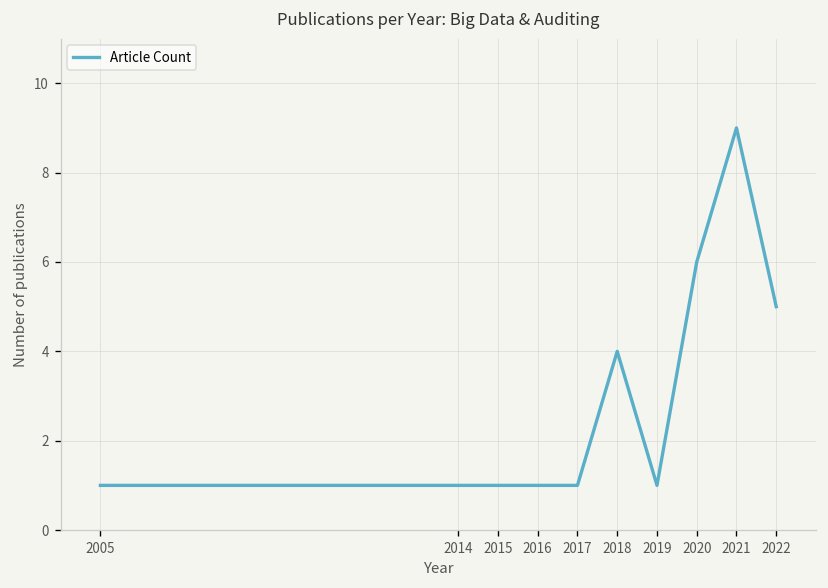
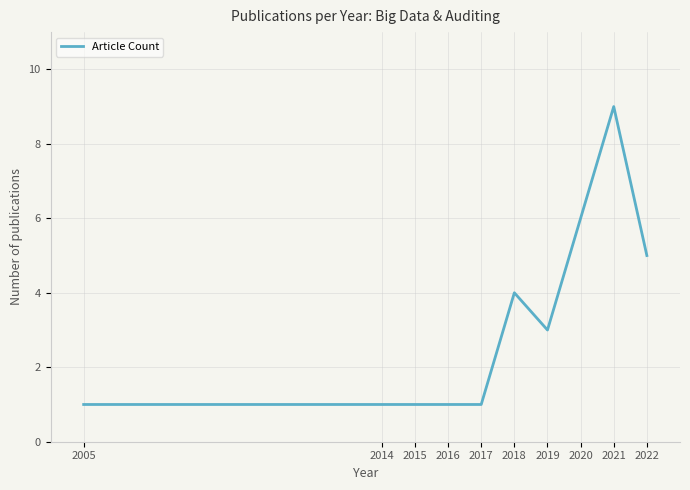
2019: 1 -> 3
